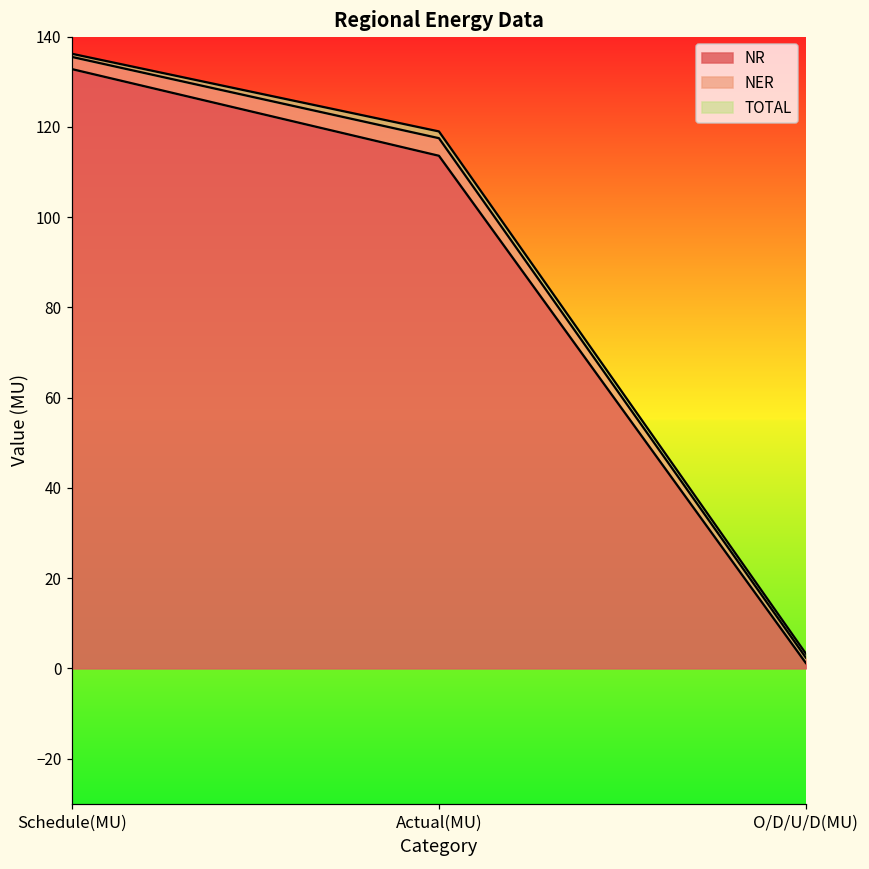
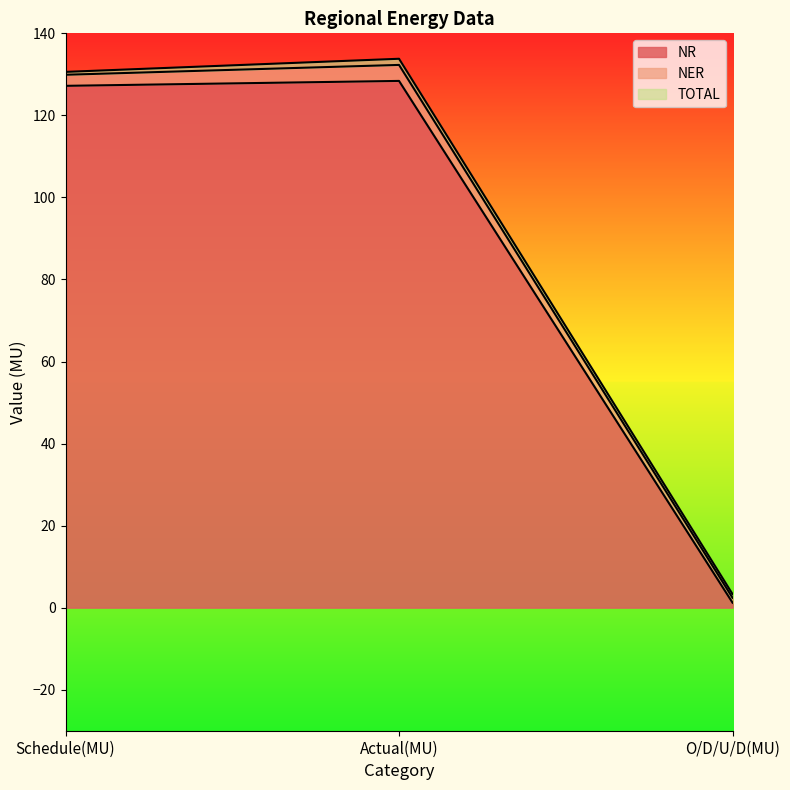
NR, Schedule(MU): 133 -> 127
NR, Actual(MU): 114 -> 128
